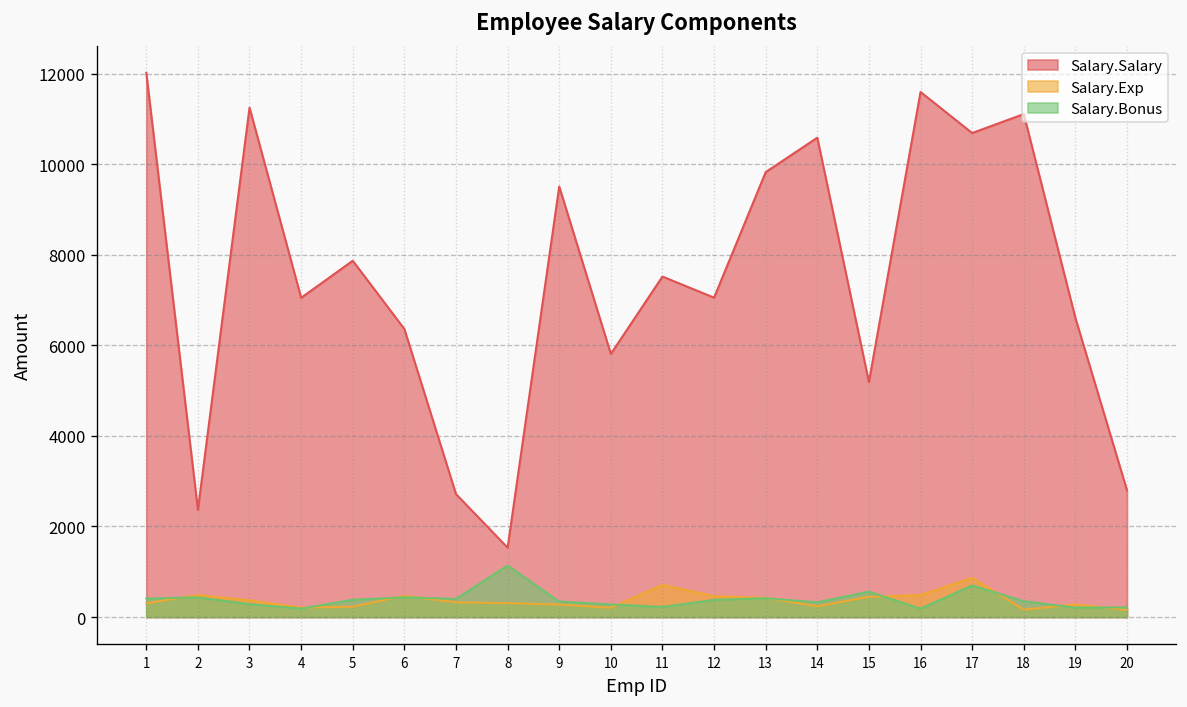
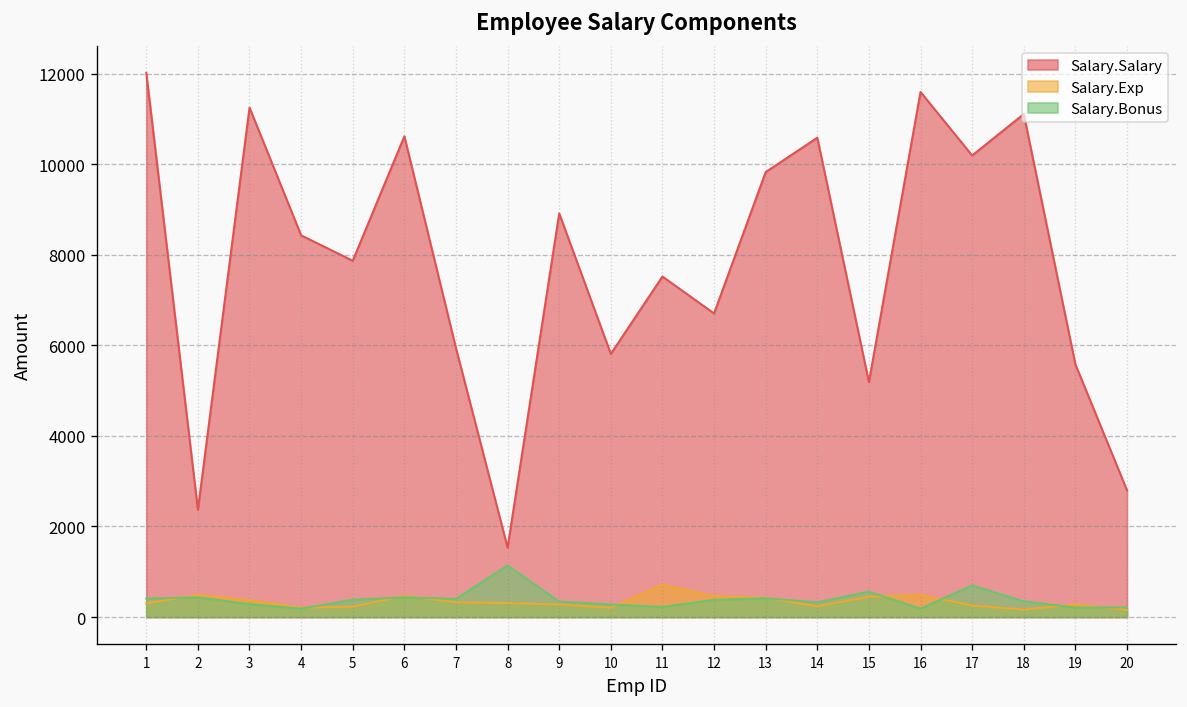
Salary.Salary, 4: 7100 -> 8400
Salary.Salary, 6: 6400 -> 10600
Salary.Salary, 7: 2700 -> 5900
Salary.Salary, 9: 9500 -> 8900
Salary.Salary, 12: 7100 -> 6700
Salary.Salary, 17: 10700 -> 10200
Salary.Exp, 17: 900 -> 300
Salary.Salary, 19: 6600 -> 5600
